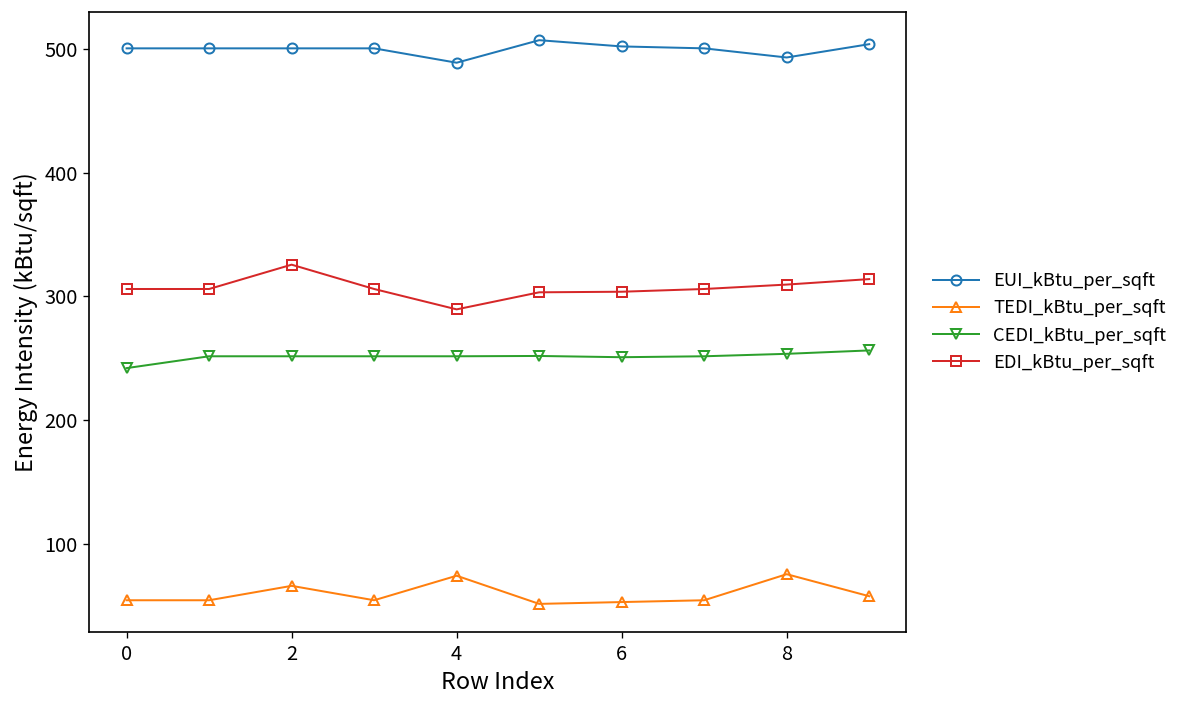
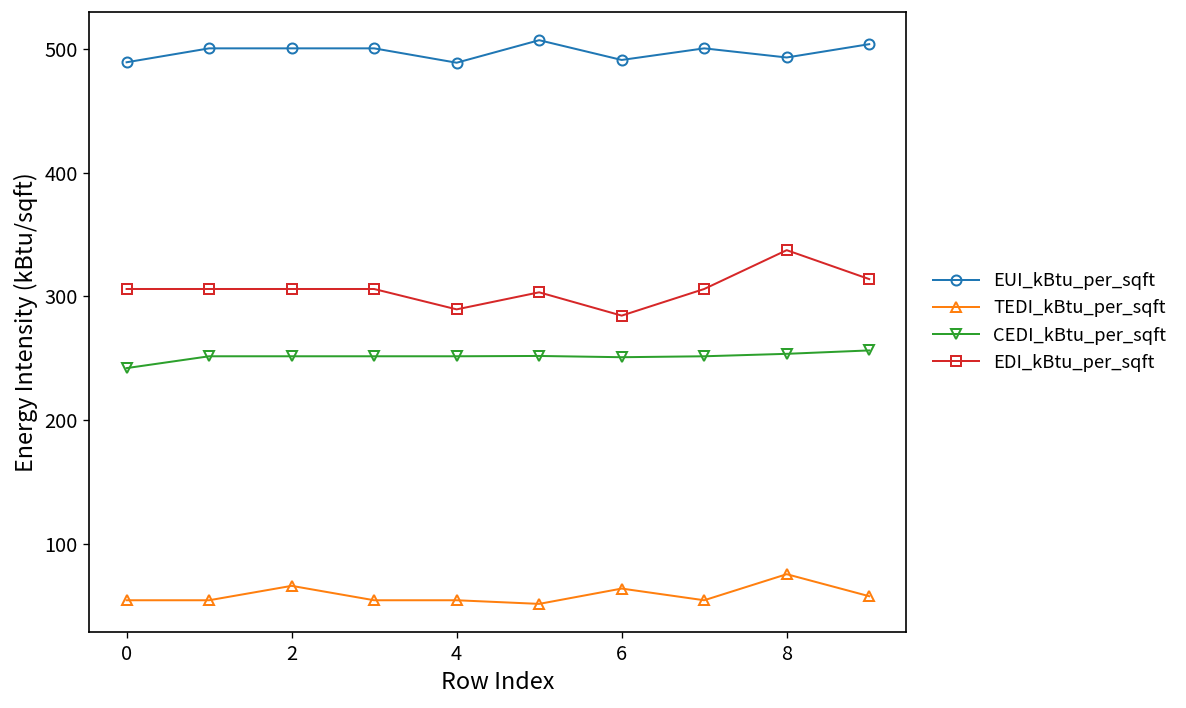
EUI_kBtu_per_sqft, 0: 501 -> 489
EDI_kBtu_per_sqft, 2: 326 -> 306
TEDI_kBtu_per_sqft, 4: 74 -> 54
EUI_kBtu_per_sqft, 6: 502 -> 491
TEDI_kBtu_per_sqft, 6: 53 -> 64
EDI_kBtu_per_sqft, 6: 304 -> 284
EDI_kBtu_per_sqft, 8: 310 -> 337
